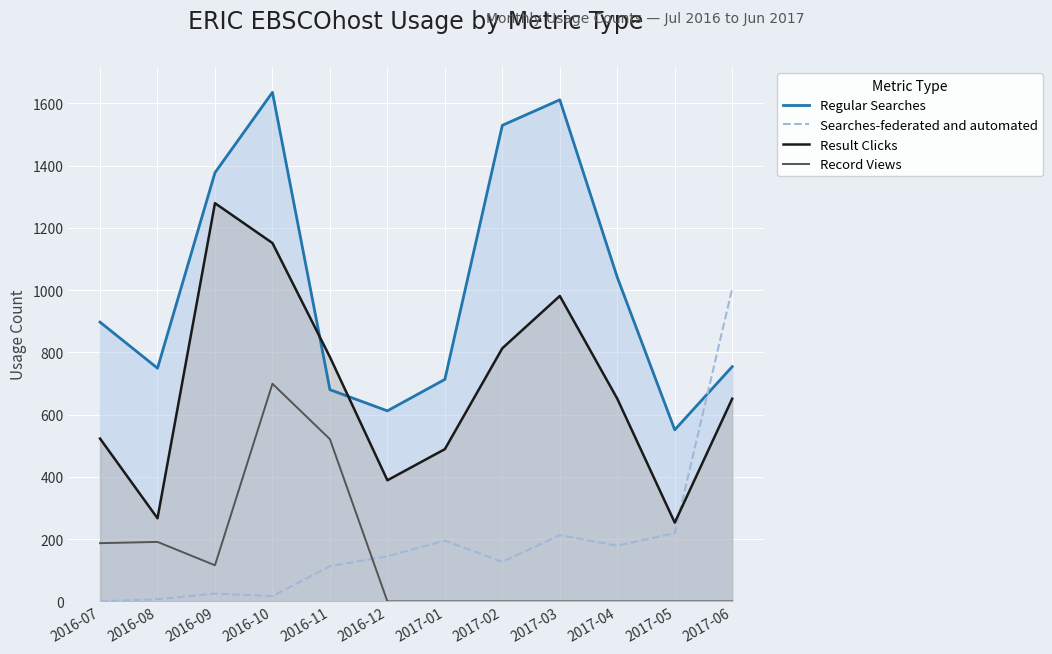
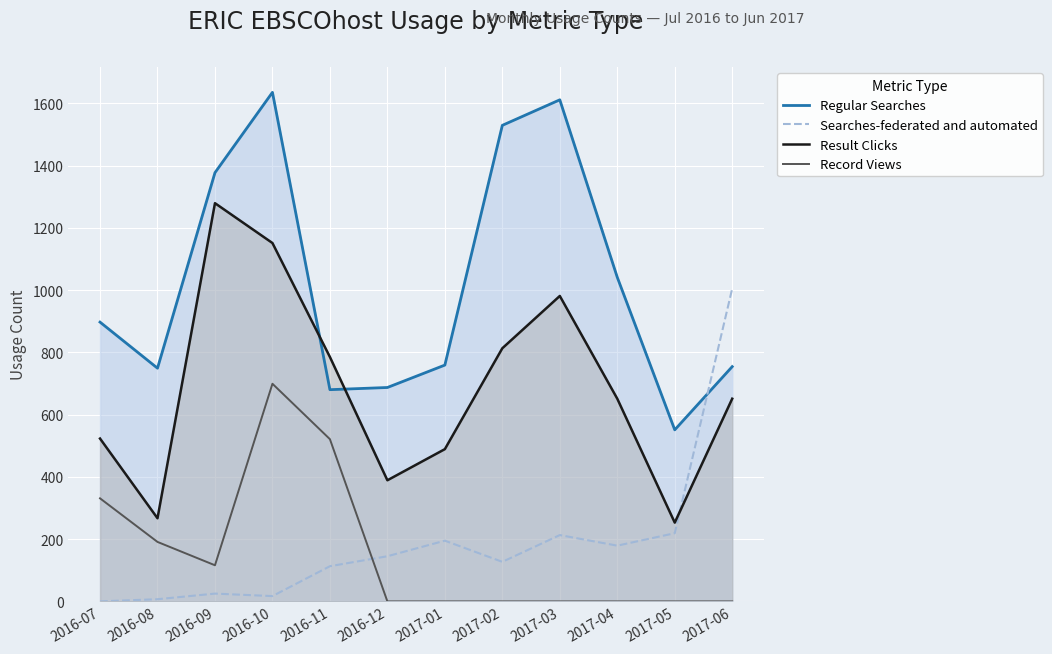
Record Views, 2016-07: 190 -> 330
Regular Searches, 2016-12: 610 -> 690
Regular Searches, 2017-01: 710 -> 760
